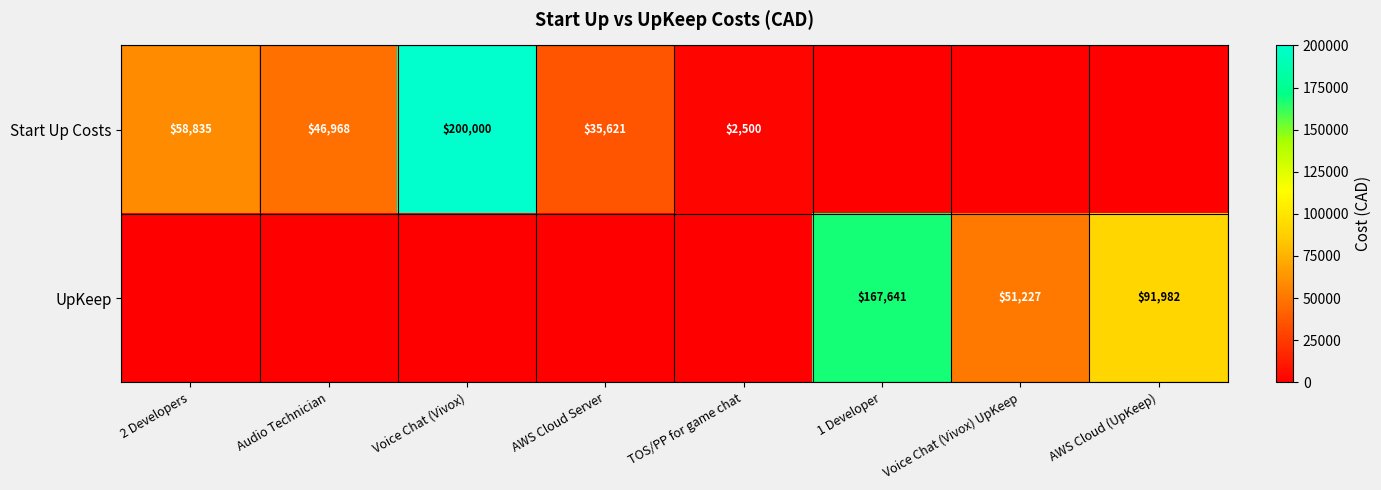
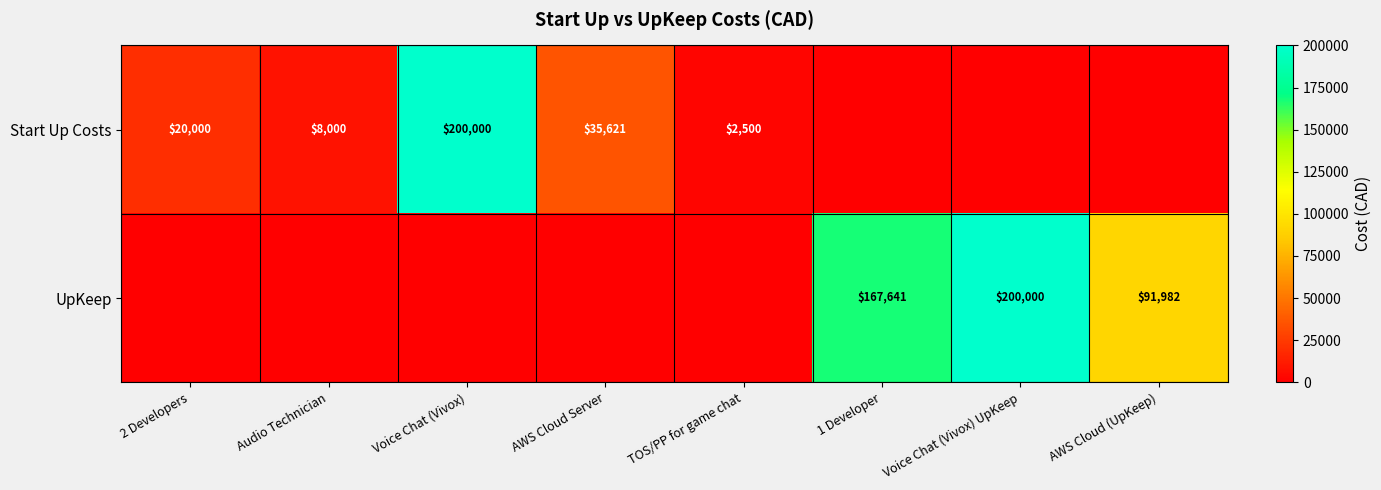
Start Up Costs, 2 Developers: $58,835 -> $20,000
Start Up Costs, Audio Technician: $46,968 -> $8,000
UpKeep, Voice Chat (Vivox) UpKeep: $51,227 -> $200,000
